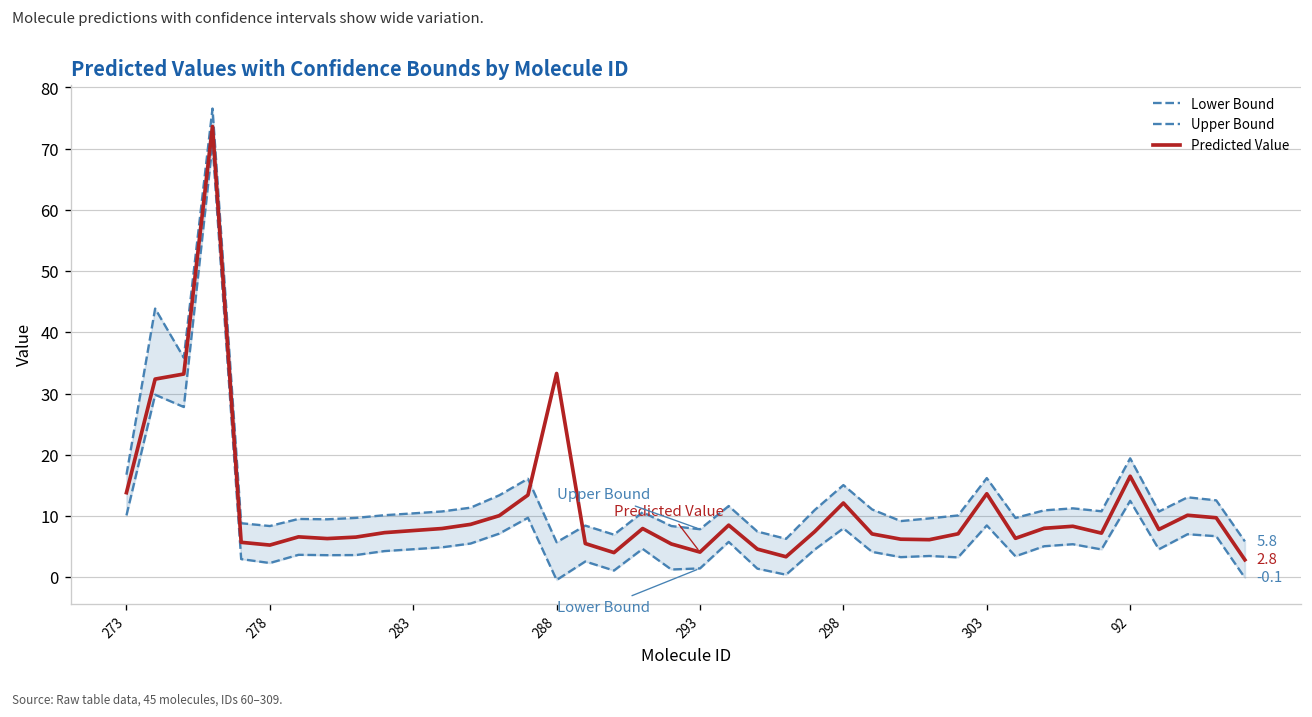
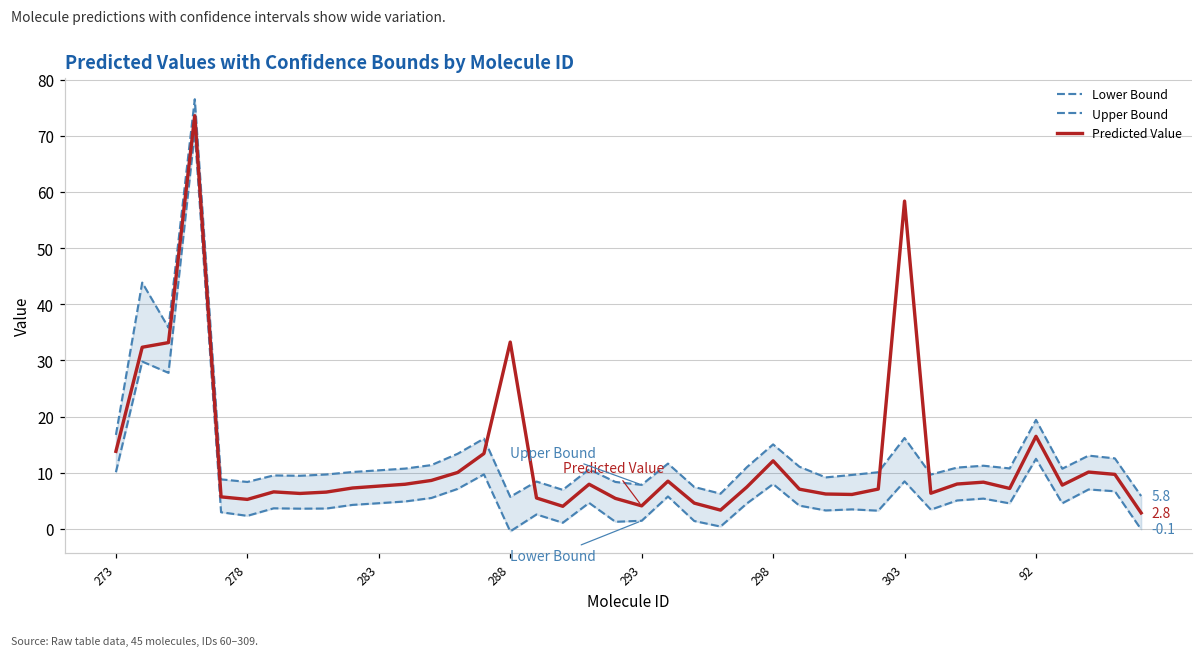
Predicted Value, 303: 14 -> 58
